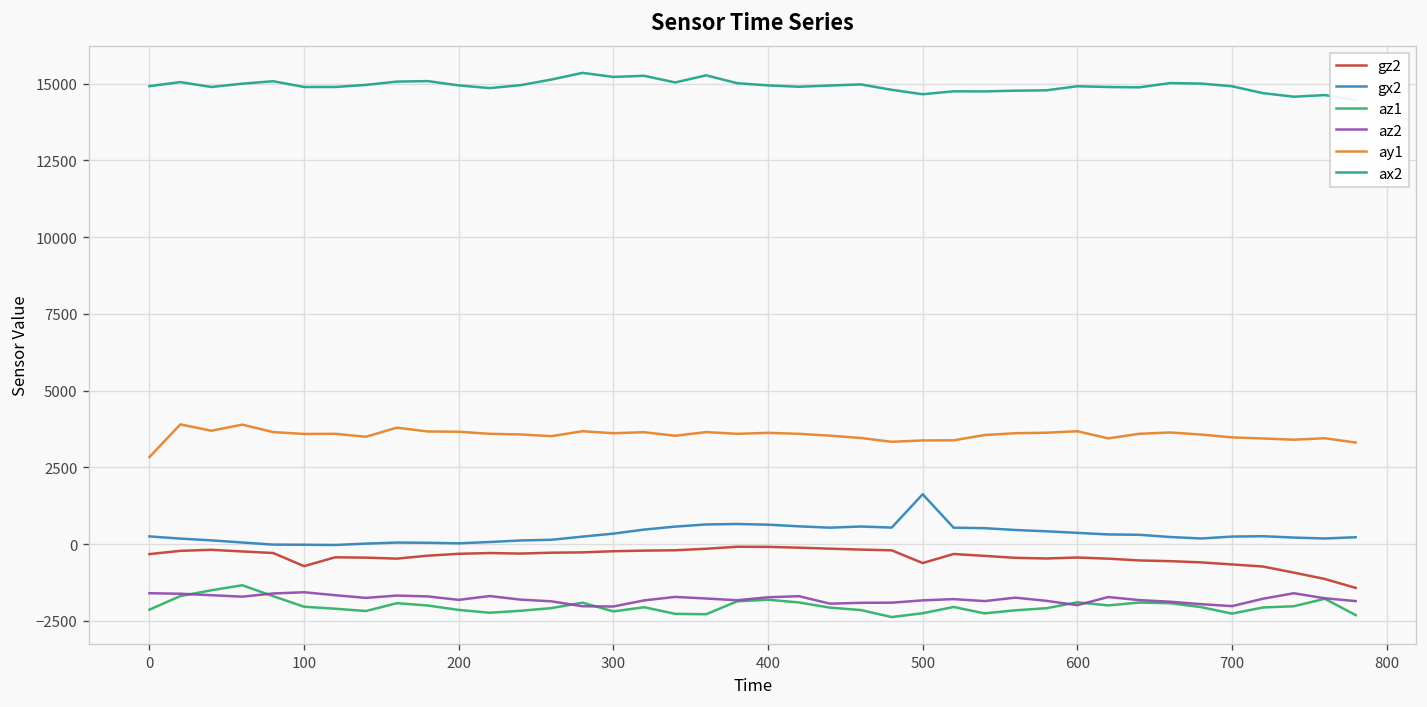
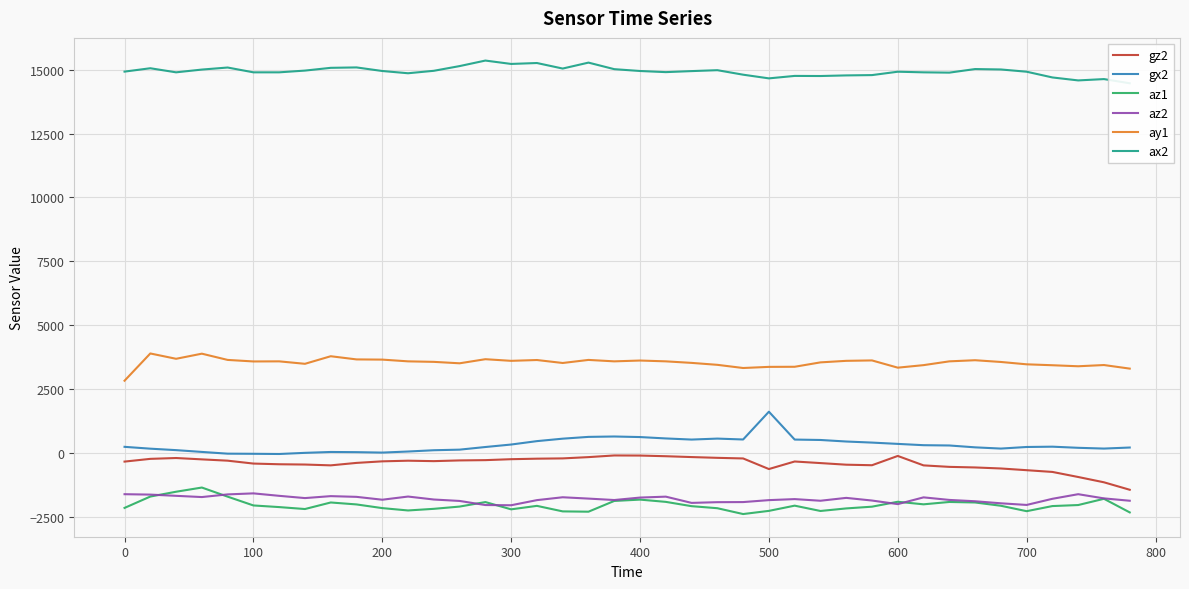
gz2, 100: -700 -> -400
gz2, 600: -400 -> -100
ay1, 600: 3700 -> 3300
